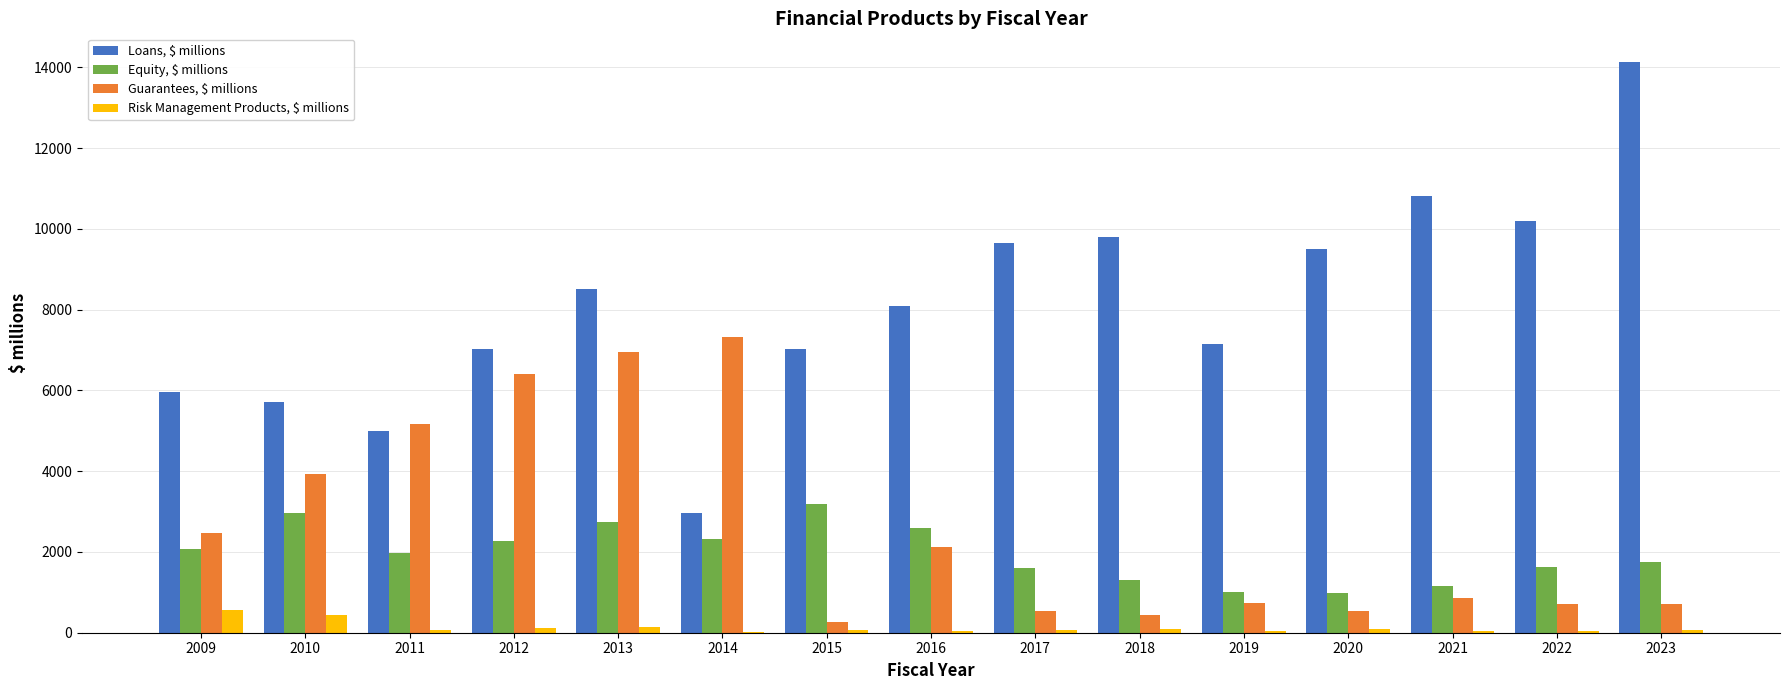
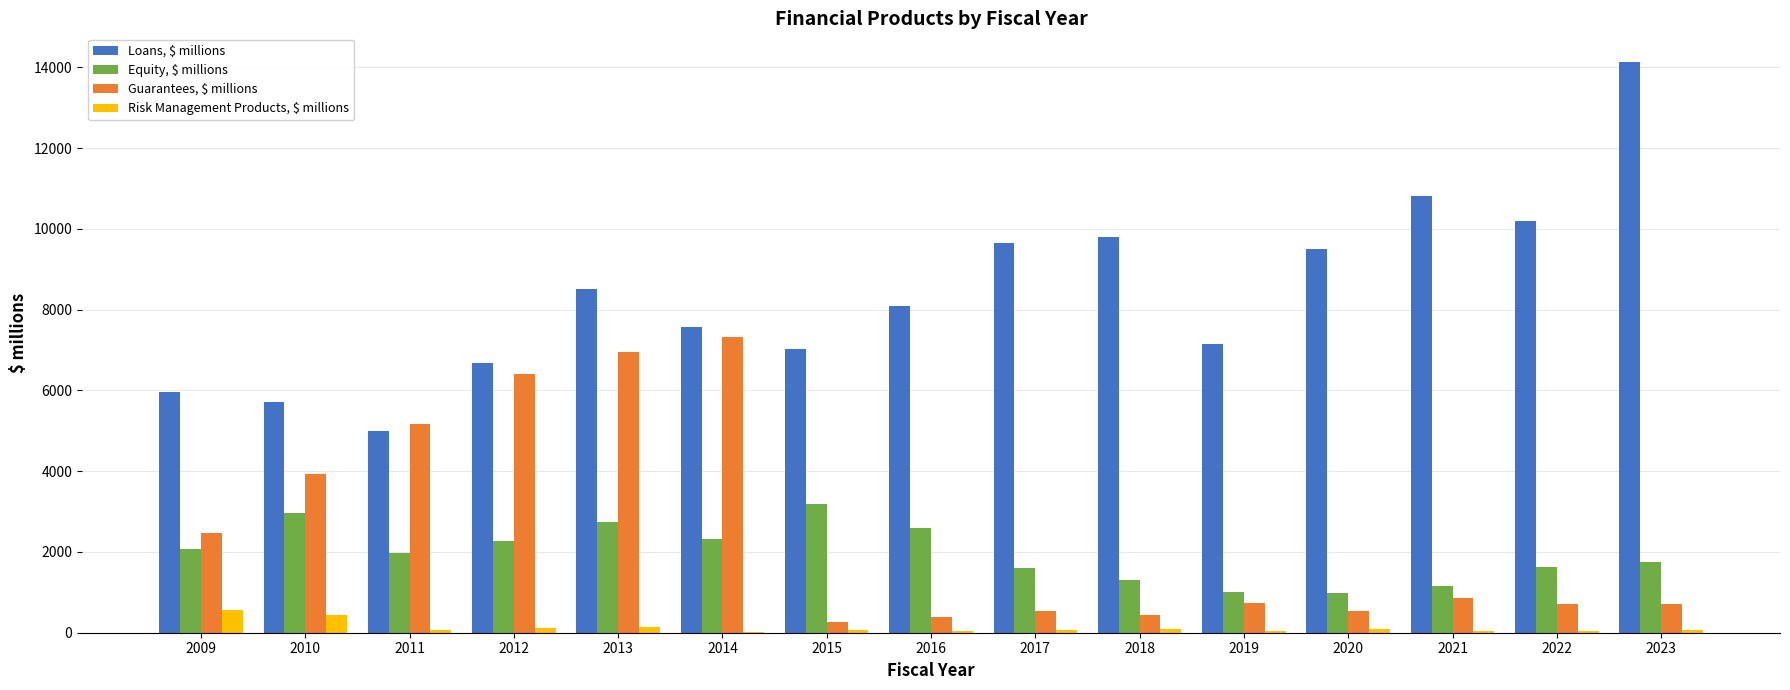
Loans, $ millions, 2012: 7000 -> 6700
Loans, $ millions, 2014: 3000 -> 7600
Guarantees, $ millions, 2016: 2100 -> 400
